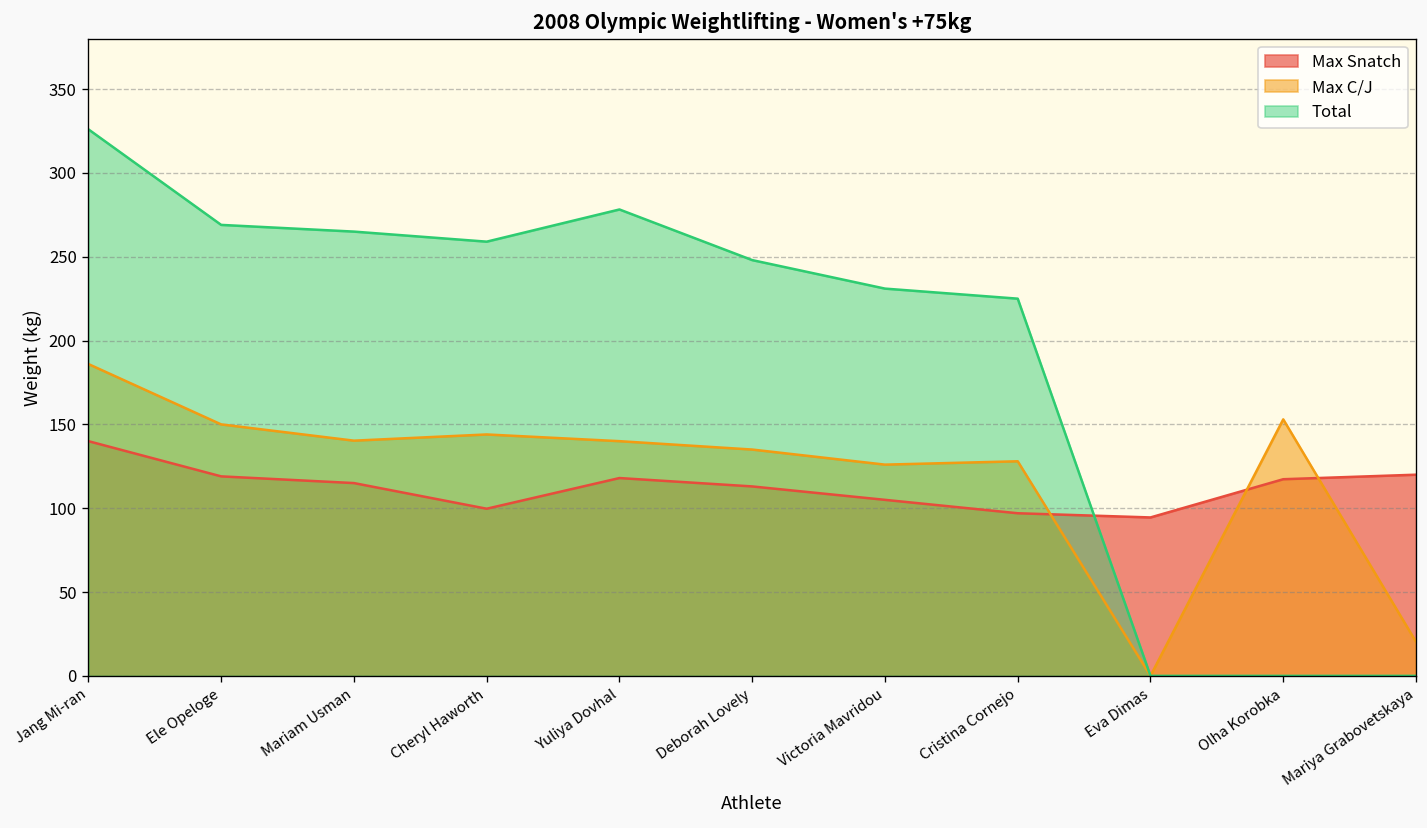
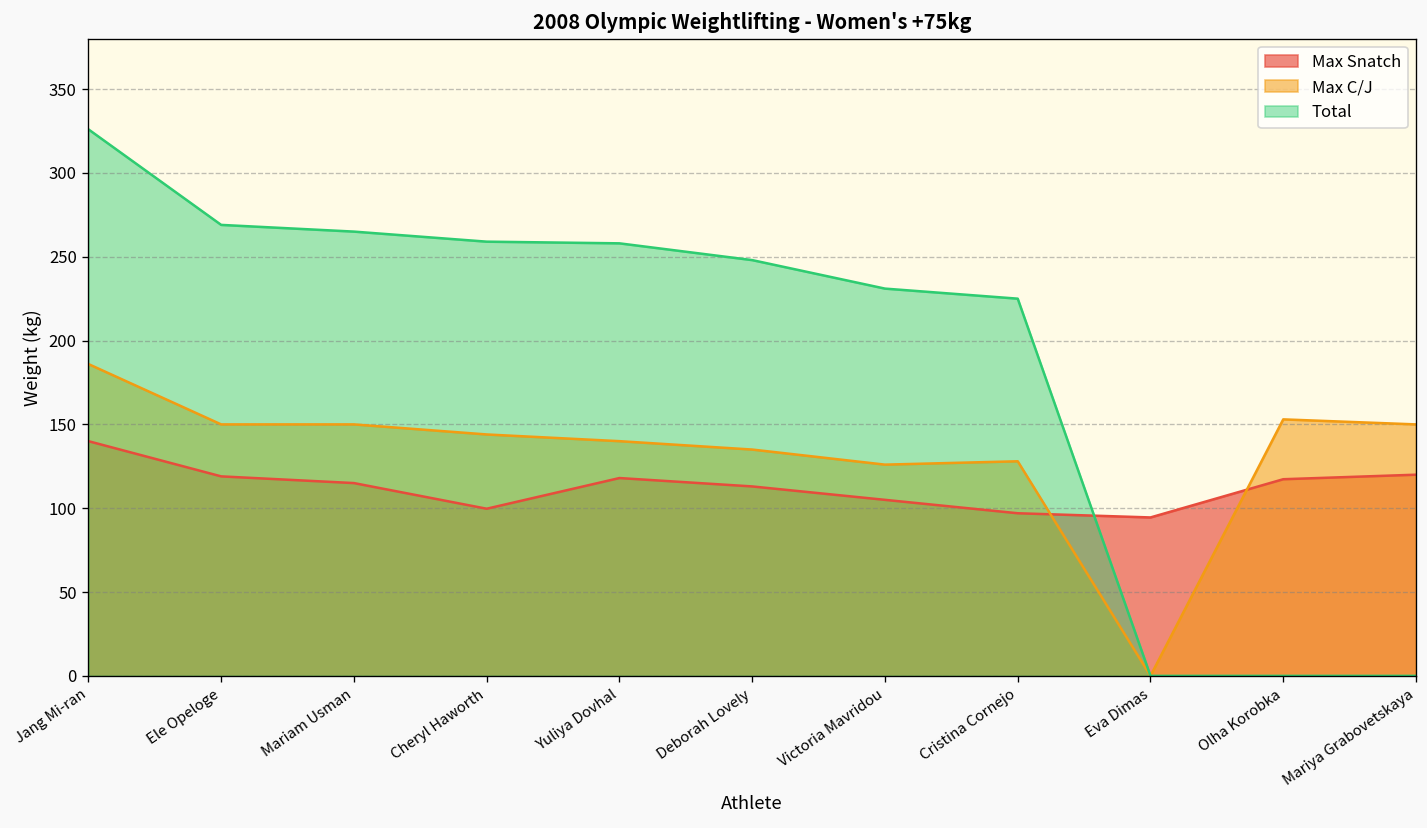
Max C/J, Mariam Usman: 140 -> 150
Total, Yuliya Dovhal: 278 -> 258
Max C/J, Mariya Grabovetskaya: 20 -> 150
